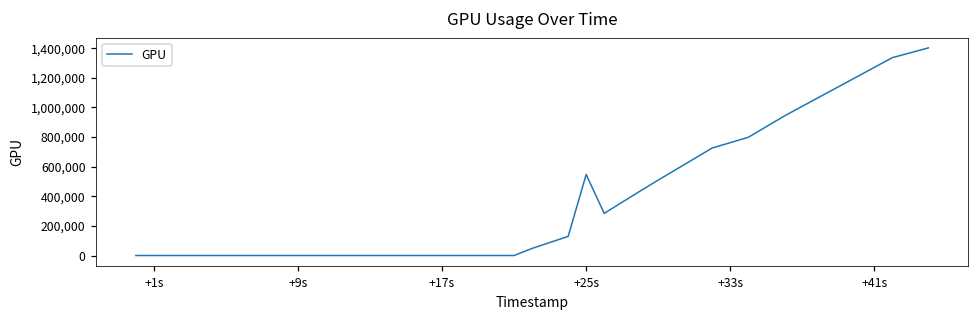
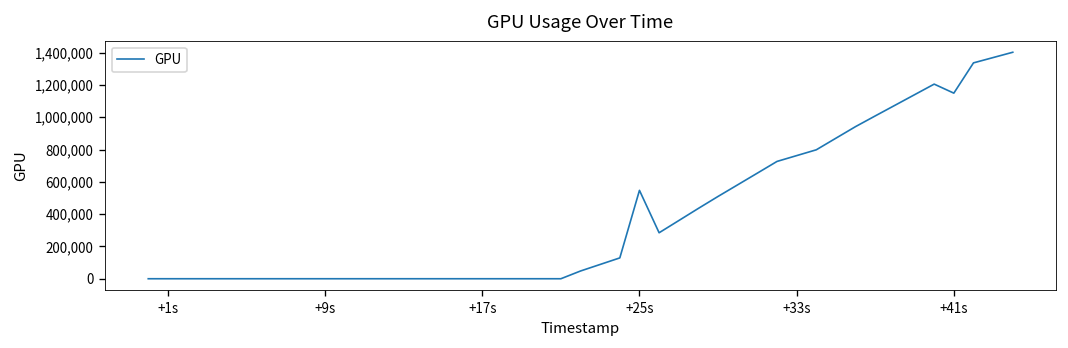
+41s: 1,270,000 -> 1,150,000
